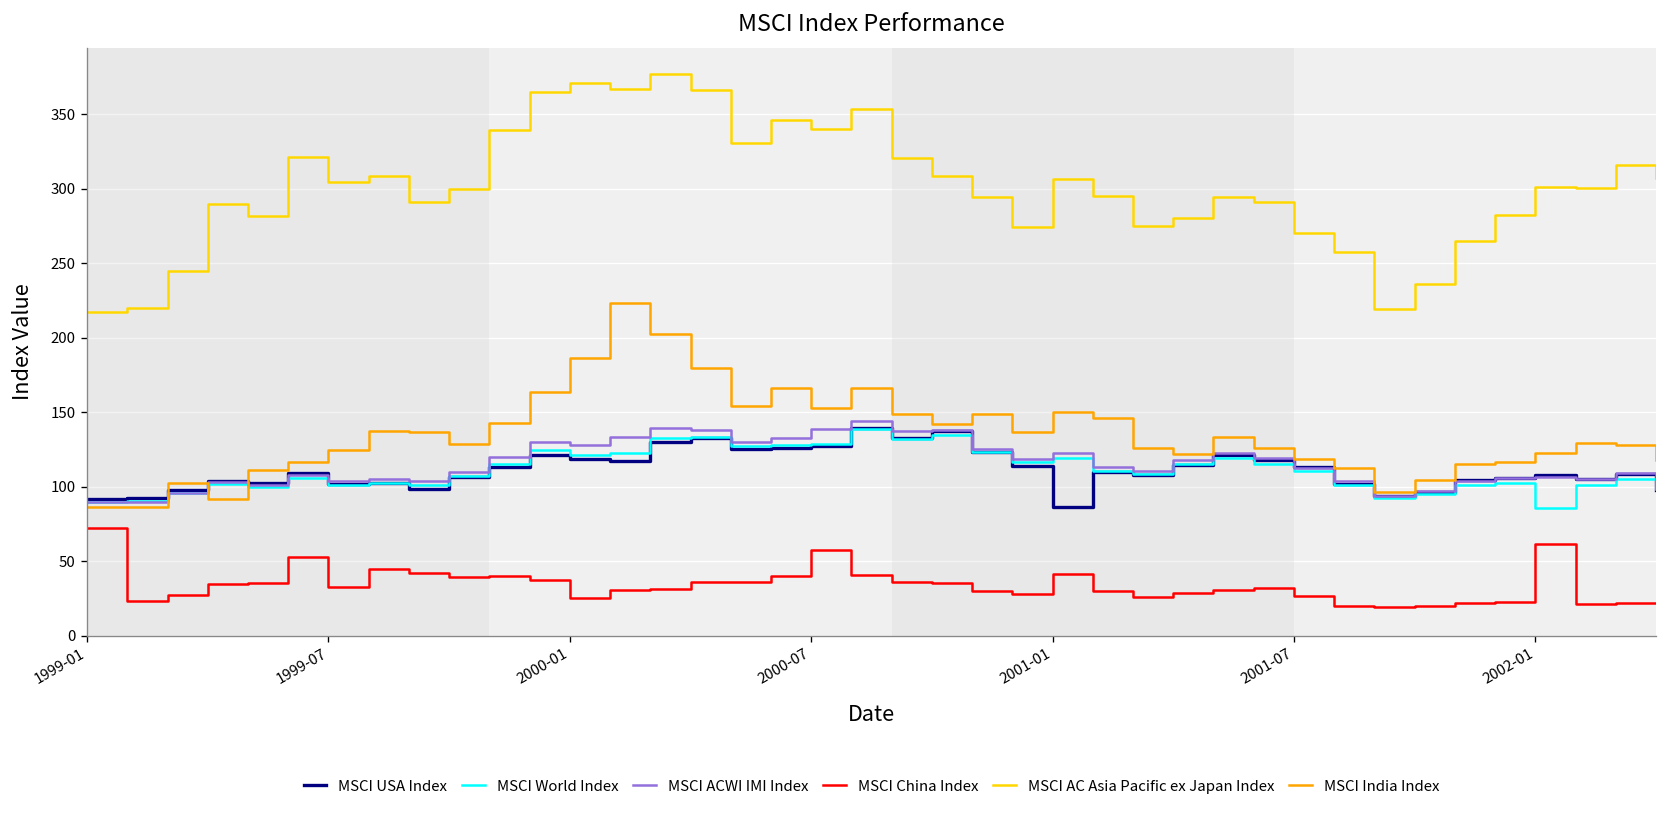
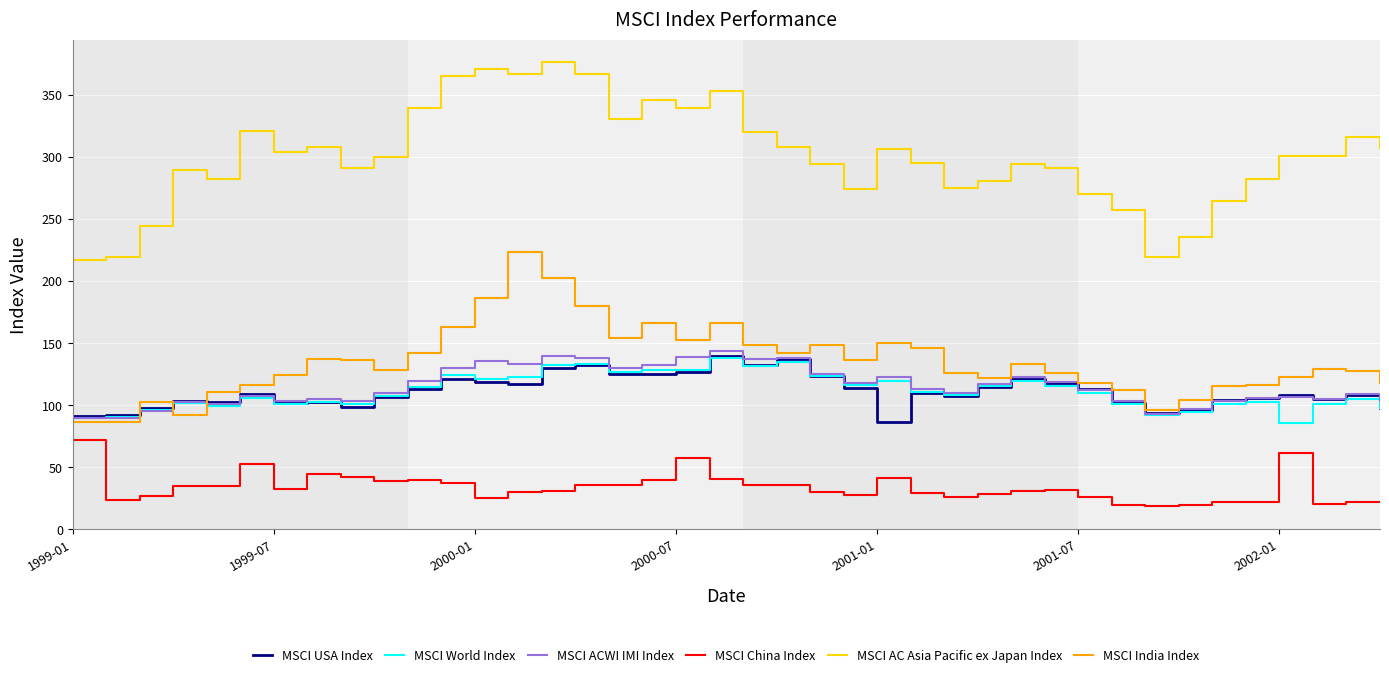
MSCI ACWI IMI Index, 2000-01: 128 -> 135
